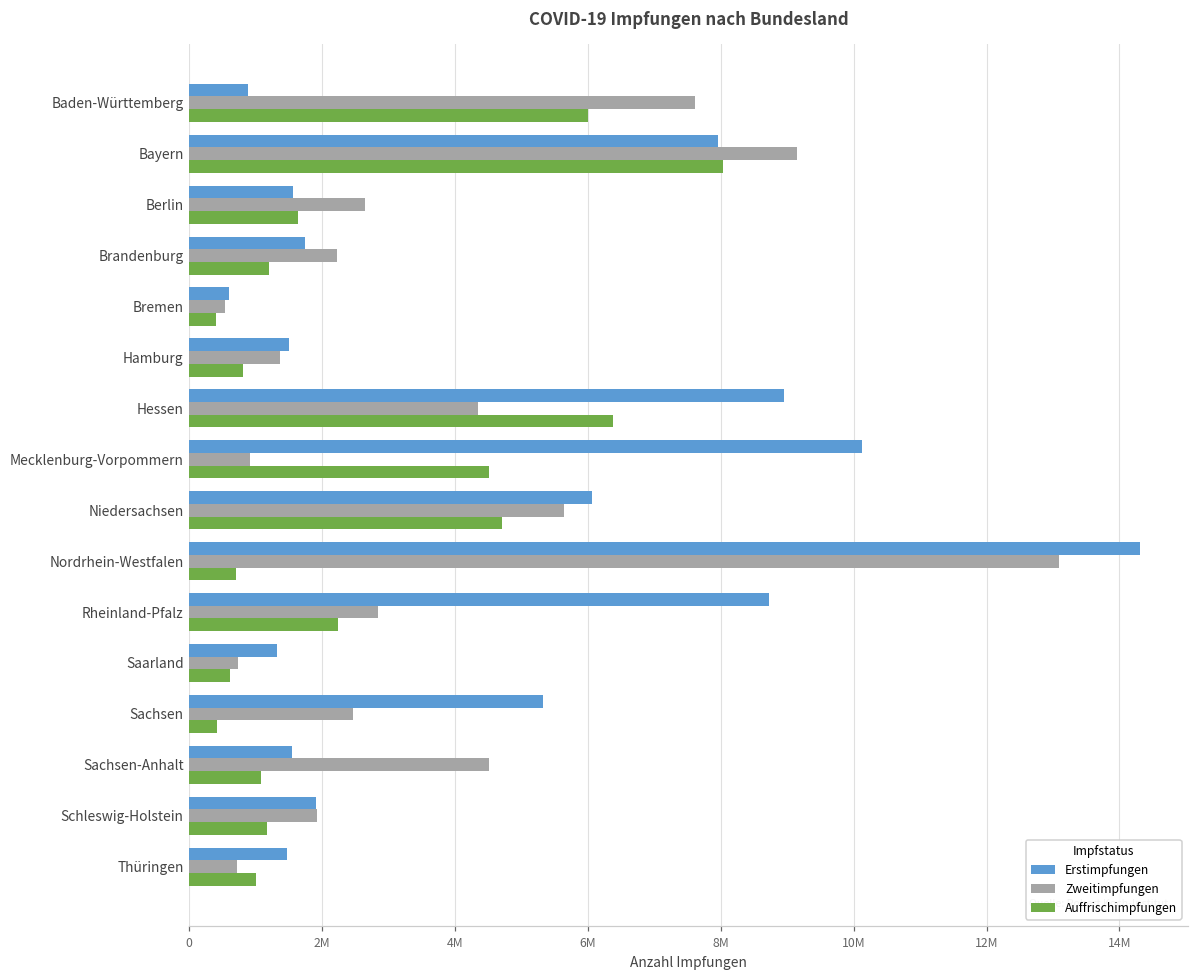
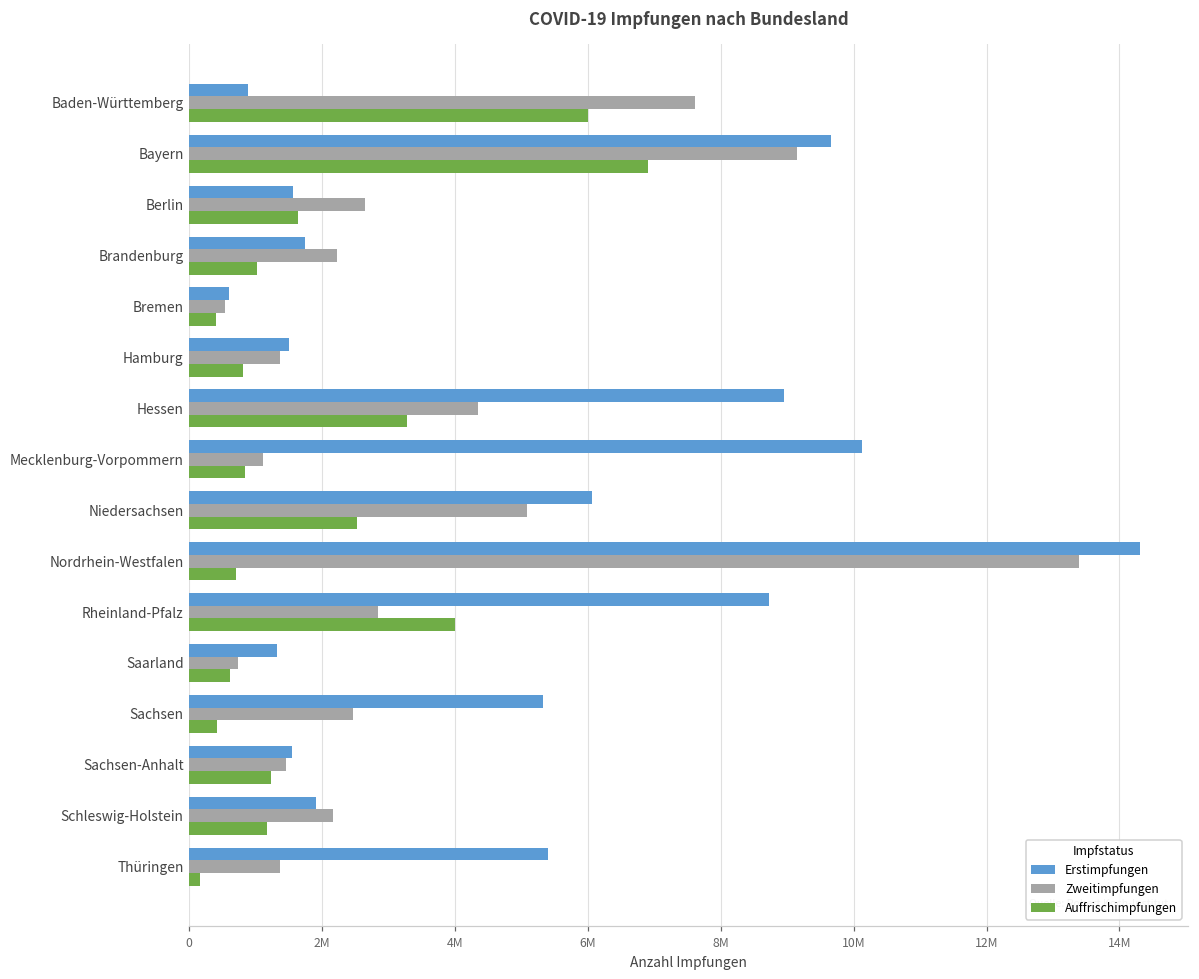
Erstimpfungen, Bayern: 8000000 -> 9700000
Auffrischimpfungen, Bayern: 8000000 -> 6900000
Auffrischimpfungen, Brandenburg: 1200000 -> 1000000
Auffrischimpfungen, Hessen: 6400000 -> 3300000
Zweitimpfungen, Mecklenburg-Vorpommern: 900000 -> 1100000
Auffrischimpfungen, Mecklenburg-Vorpommern: 4500000 -> 800000
Zweitimpfungen, Niedersachsen: 5600000 -> 5100000
Auffrischimpfungen, Niedersachsen: 4700000 -> 2500000
Zweitimpfungen, Nordrhein-Westfalen: 13100000 -> 13400000
Auffrischimpfungen, Rheinland-Pfalz: 2300000 -> 4000000
Zweitimpfungen, Sachsen-Anhalt: 4500000 -> 1500000
Auffrischimpfungen, Sachsen-Anhalt: 1100000 -> 1200000
Zweitimpfungen, Schleswig-Holstein: 1900000 -> 2200000
Erstimpfungen, Thüringen: 1500000 -> 5400000
Zweitimpfungen, Thüringen: 700000 -> 1400000
Auffrischimpfungen, Thüringen: 1000000 -> 200000
